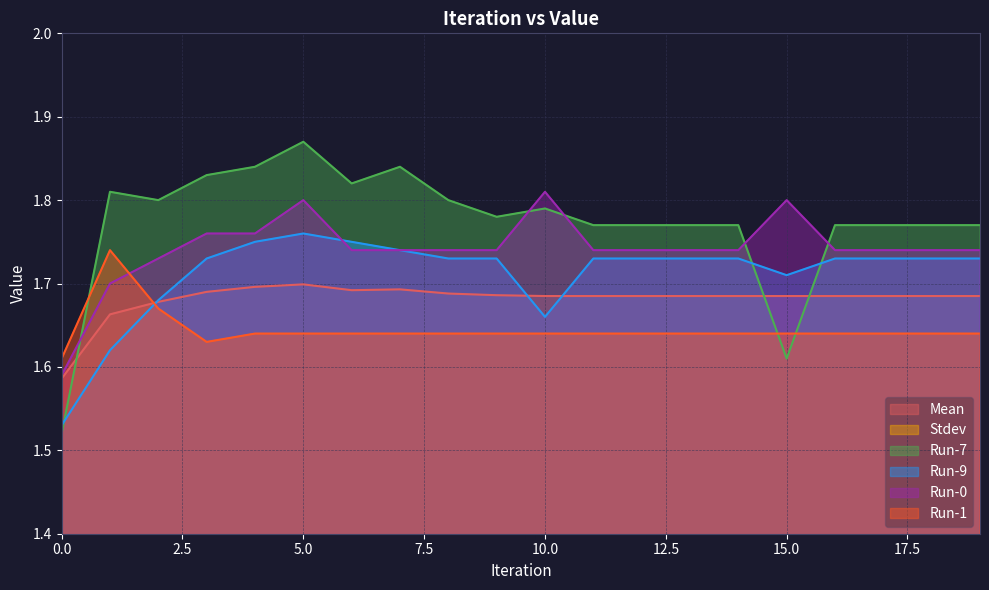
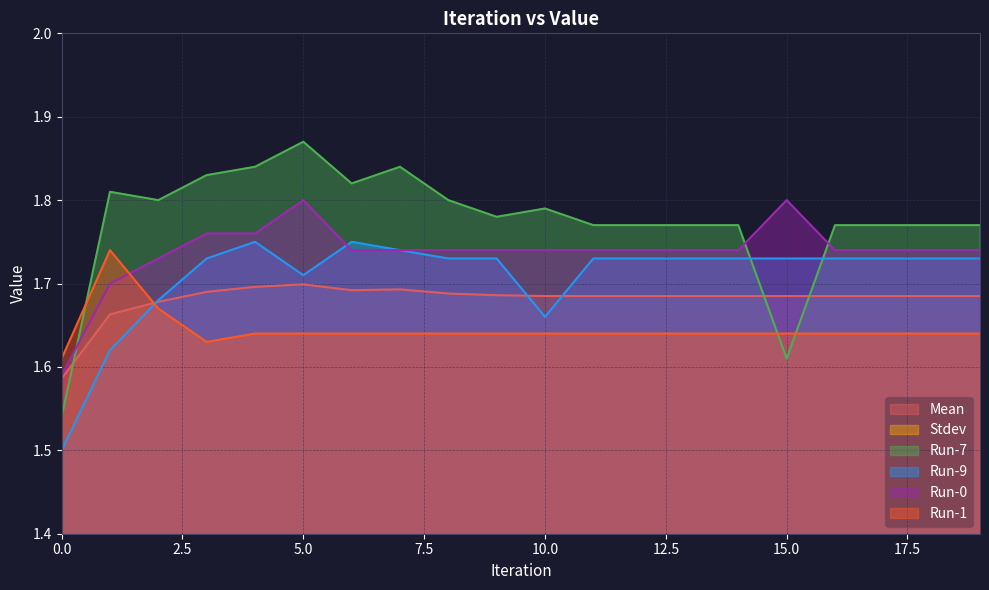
Run-7, 0.0: 1.52 -> 1.54
Run-9, 0.0: 1.53 -> 1.50
Run-9, 5.0: 1.76 -> 1.71
Run-0, 10.0: 1.81 -> 1.74
Run-9, 15.0: 1.71 -> 1.73
